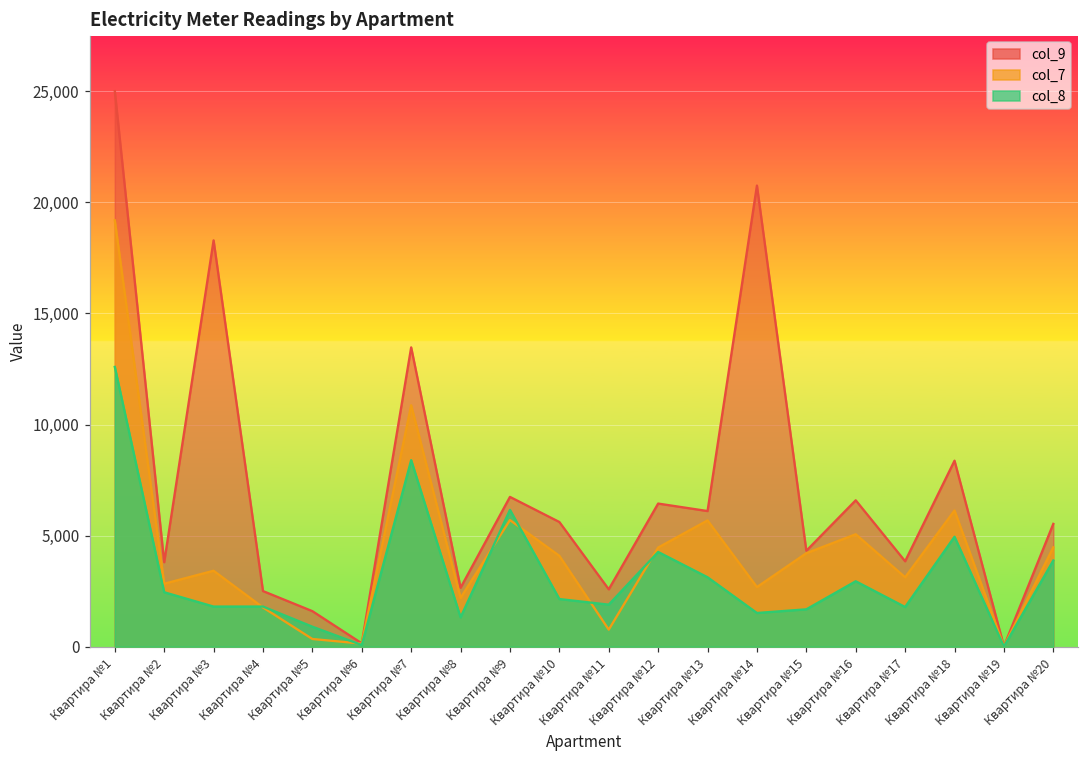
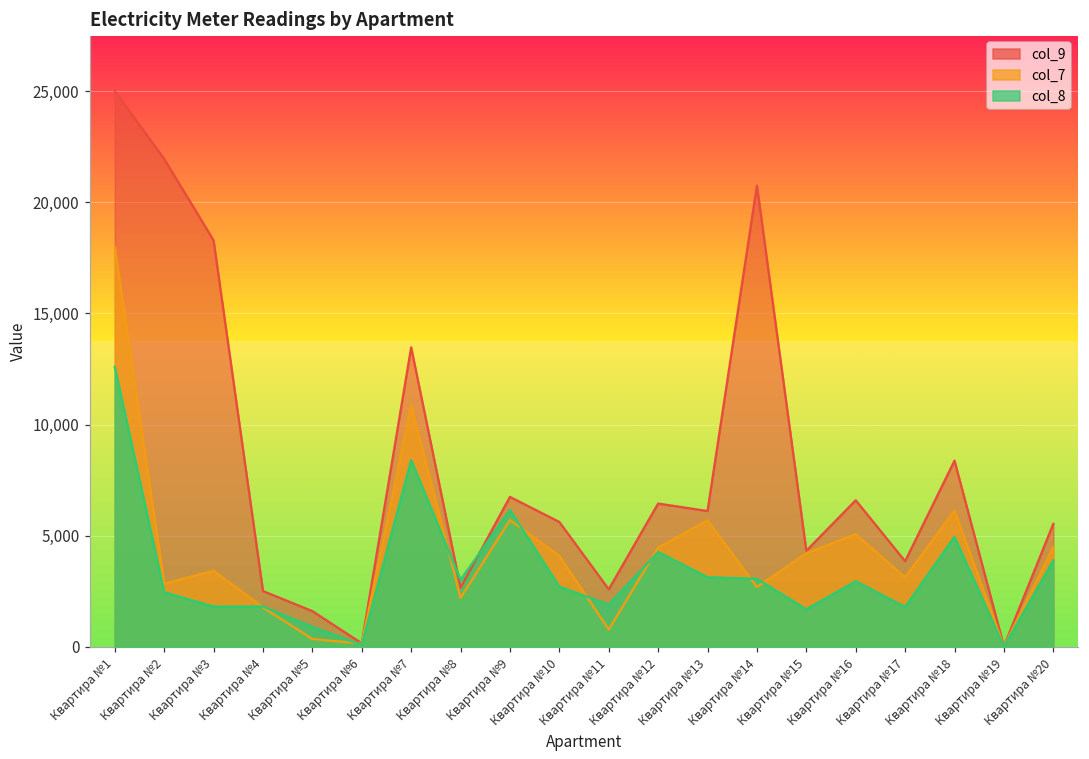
col_7, Квартира №1: 19,200 -> 18,000
col_9, Квартира №2: 3,800 -> 22,000
col_8, Квартира №8: 1,300 -> 3,000
col_8, Квартира №10: 2,100 -> 2,700
col_8, Квартира №14: 1,500 -> 3,100
